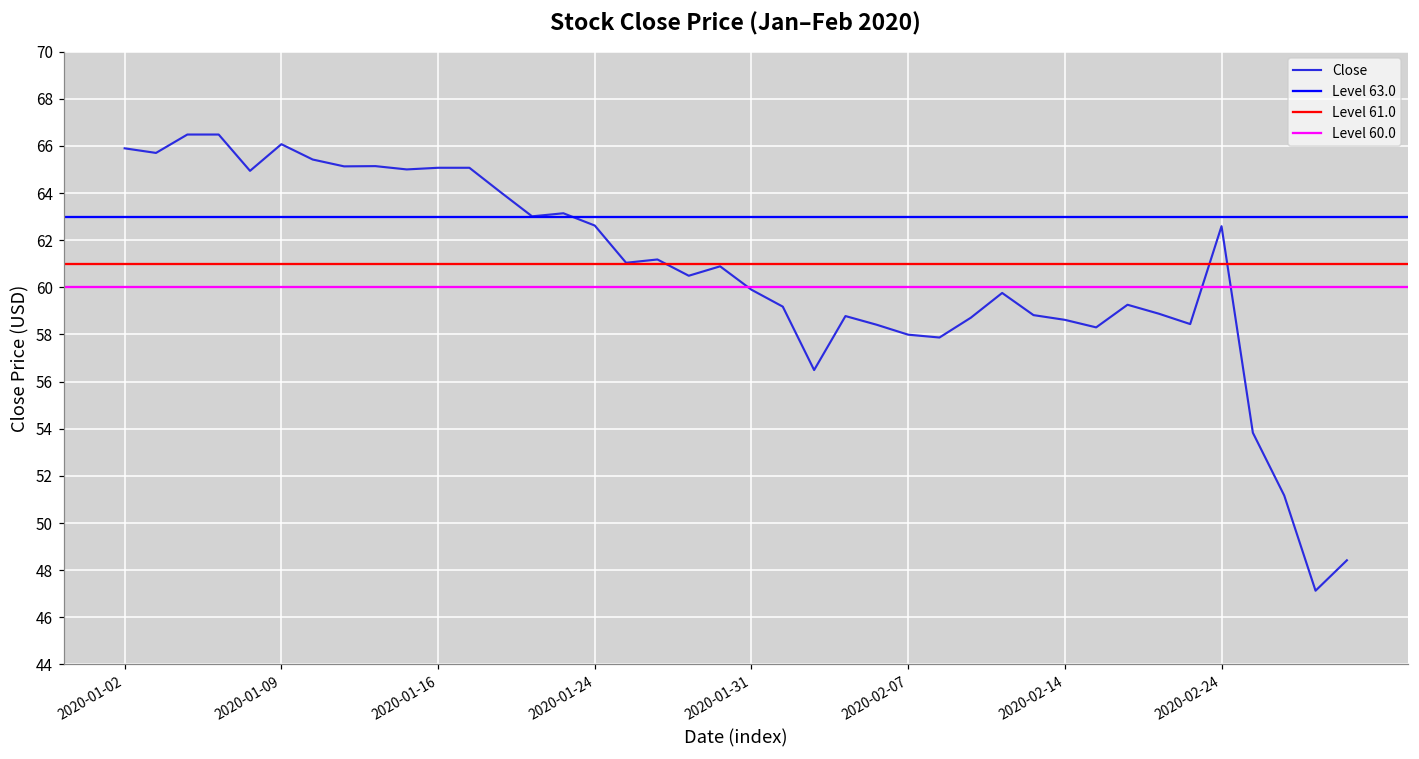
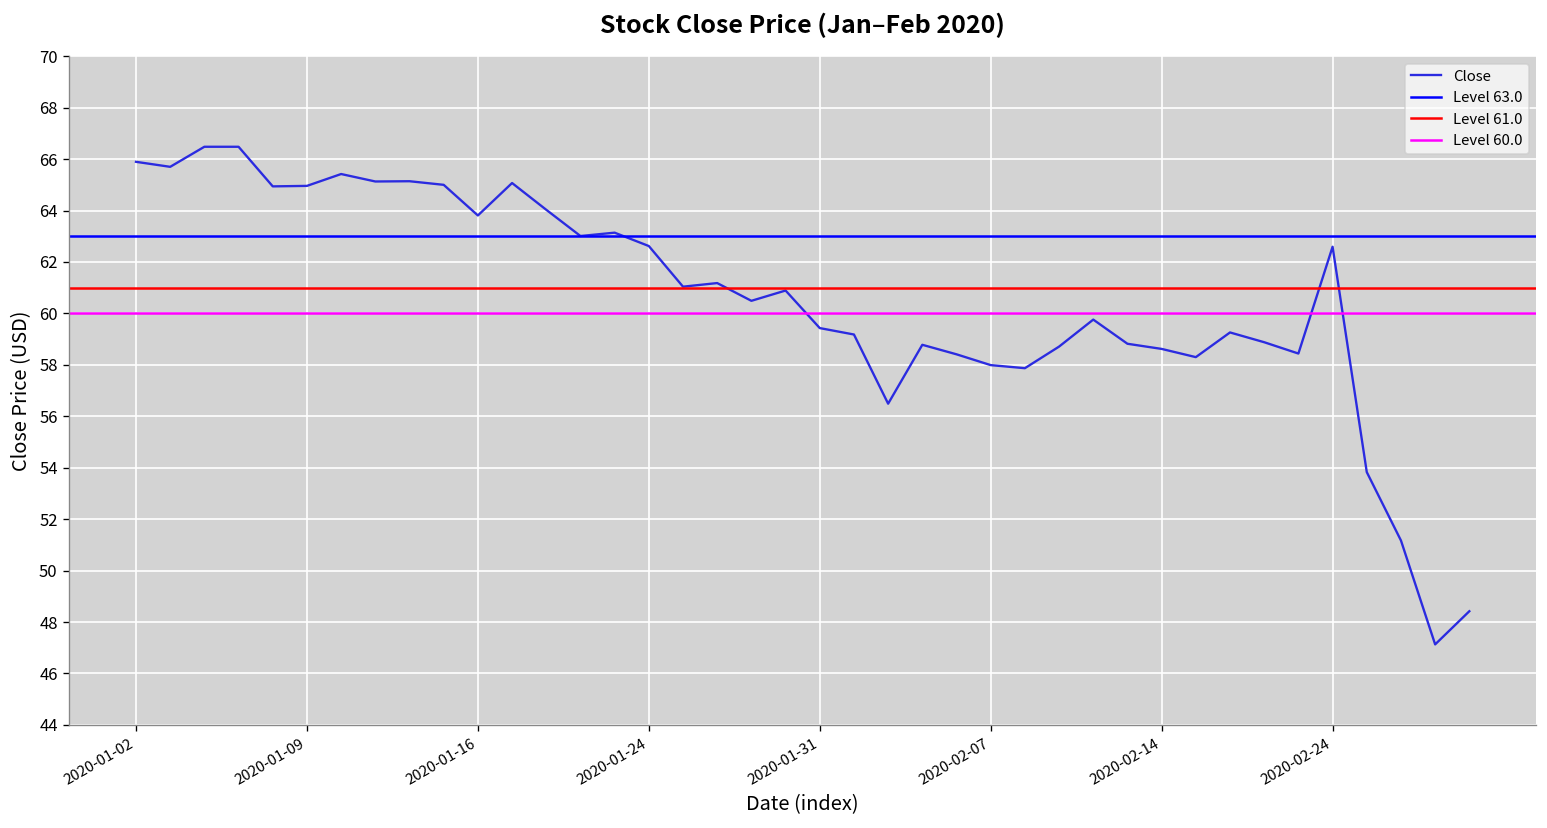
2020-01-09: 66.1 -> 65.0
2020-01-16: 65.1 -> 63.8
2020-01-31: 59.9 -> 59.4
